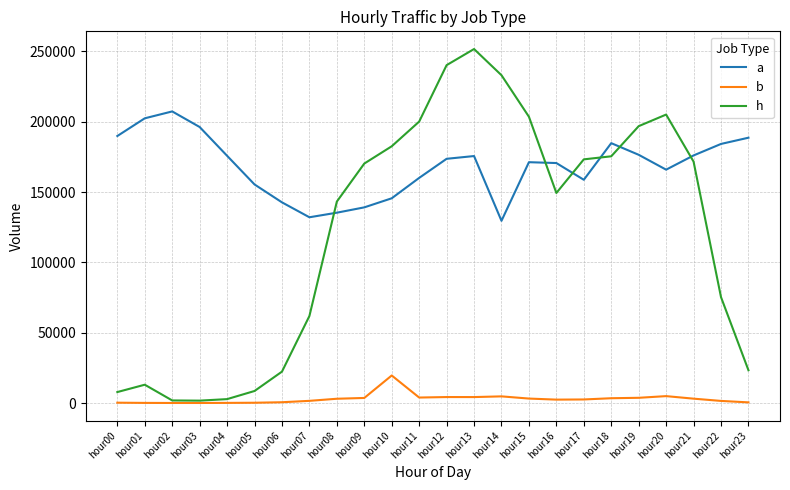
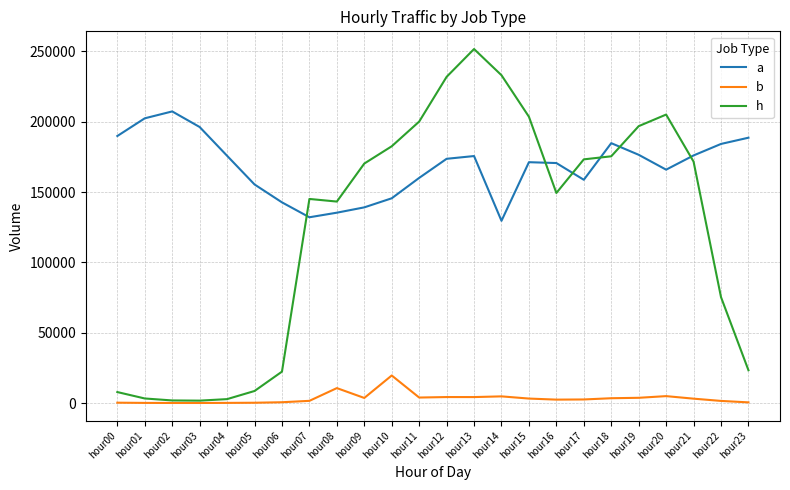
h, hour01: 13000 -> 3000
h, hour07: 62000 -> 145000
b, hour08: 3000 -> 11000
h, hour12: 240000 -> 232000
